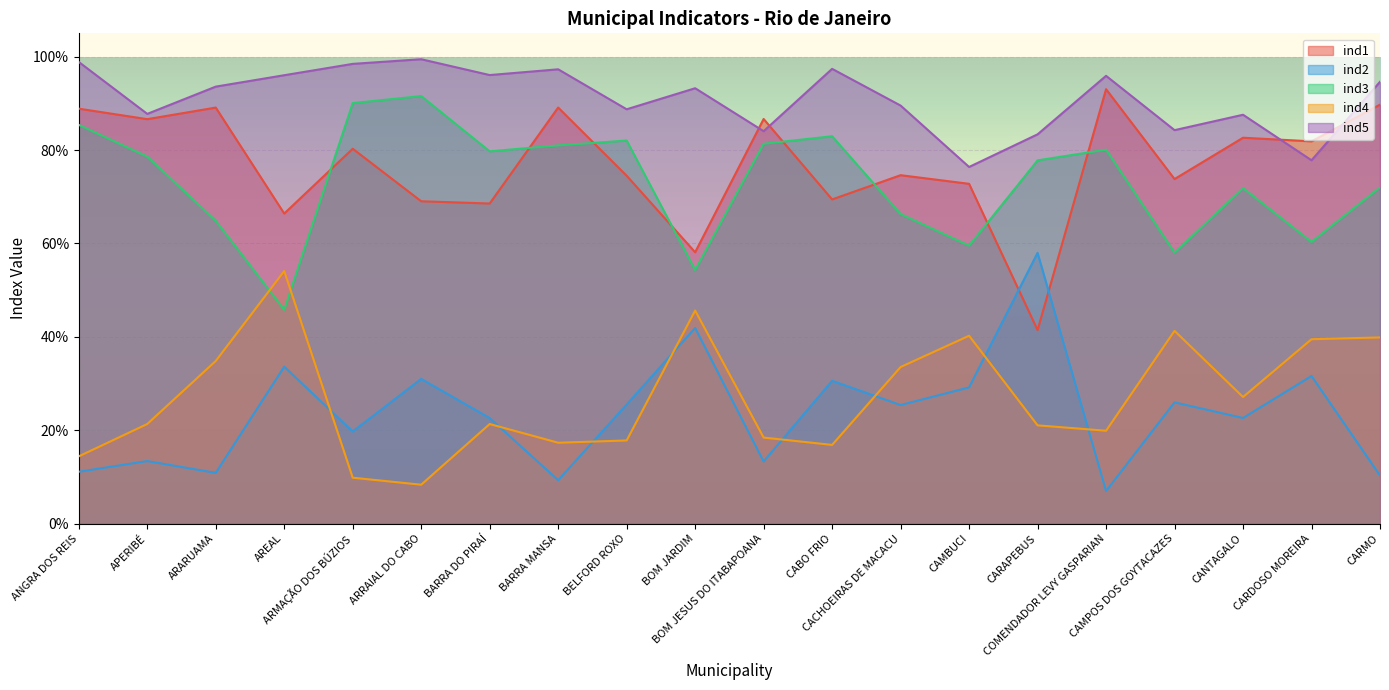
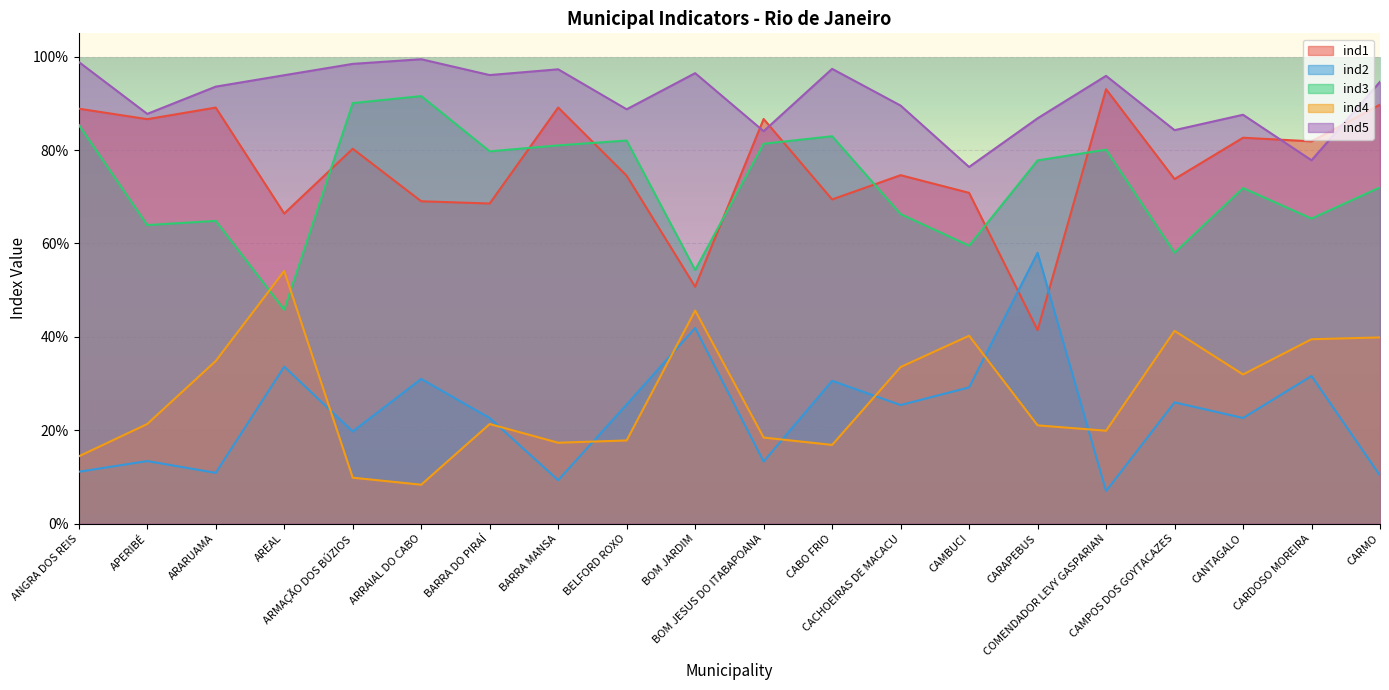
ind3, APERIBÉ: 79% -> 64%
ind1, BOM JARDIM: 58% -> 51%
ind5, BOM JARDIM: 93% -> 96%
ind1, CAMBUCI: 73% -> 71%
ind5, CARAPEBUS: 83% -> 87%
ind4, CANTAGALO: 27% -> 32%
ind3, CARDOSO MOREIRA: 60% -> 65%
